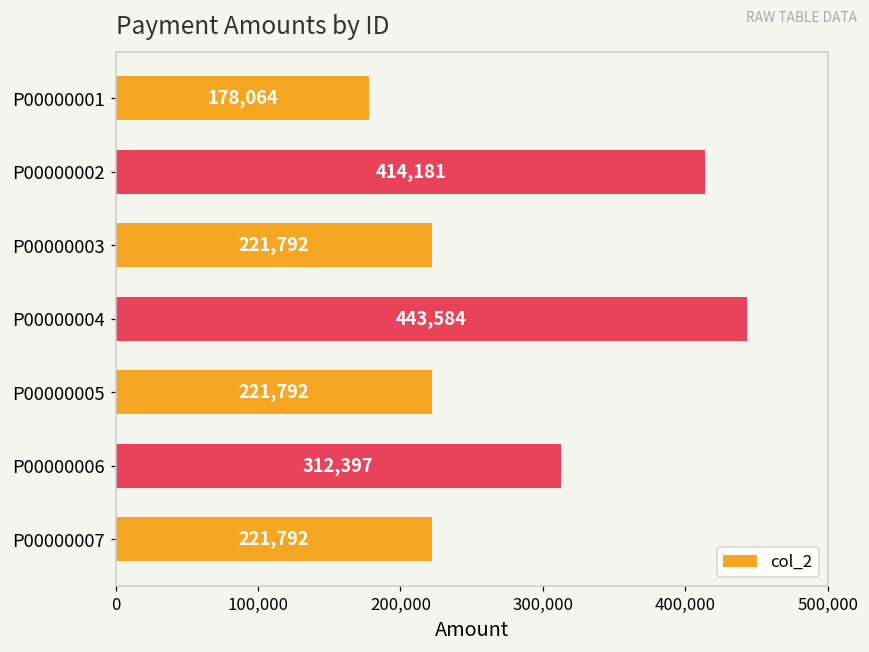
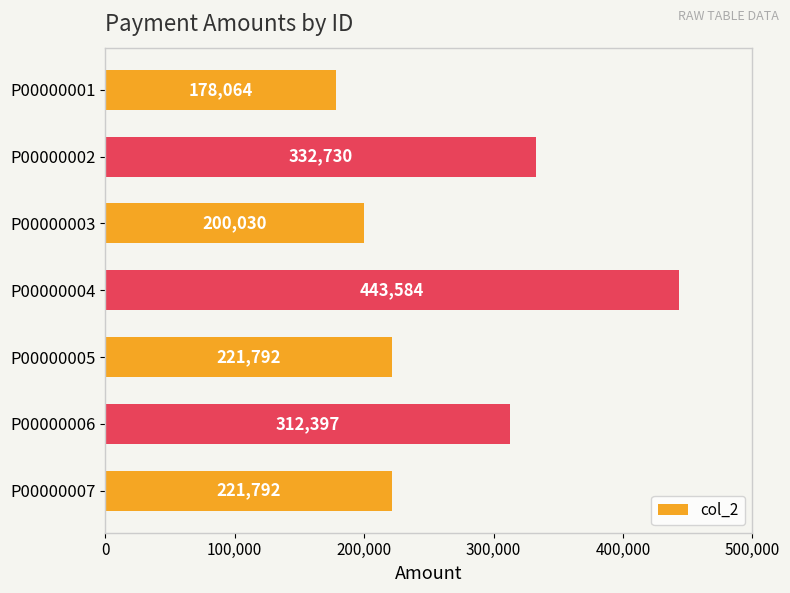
P00000002: 414,181 -> 332,730
P00000003: 221,792 -> 200,030
